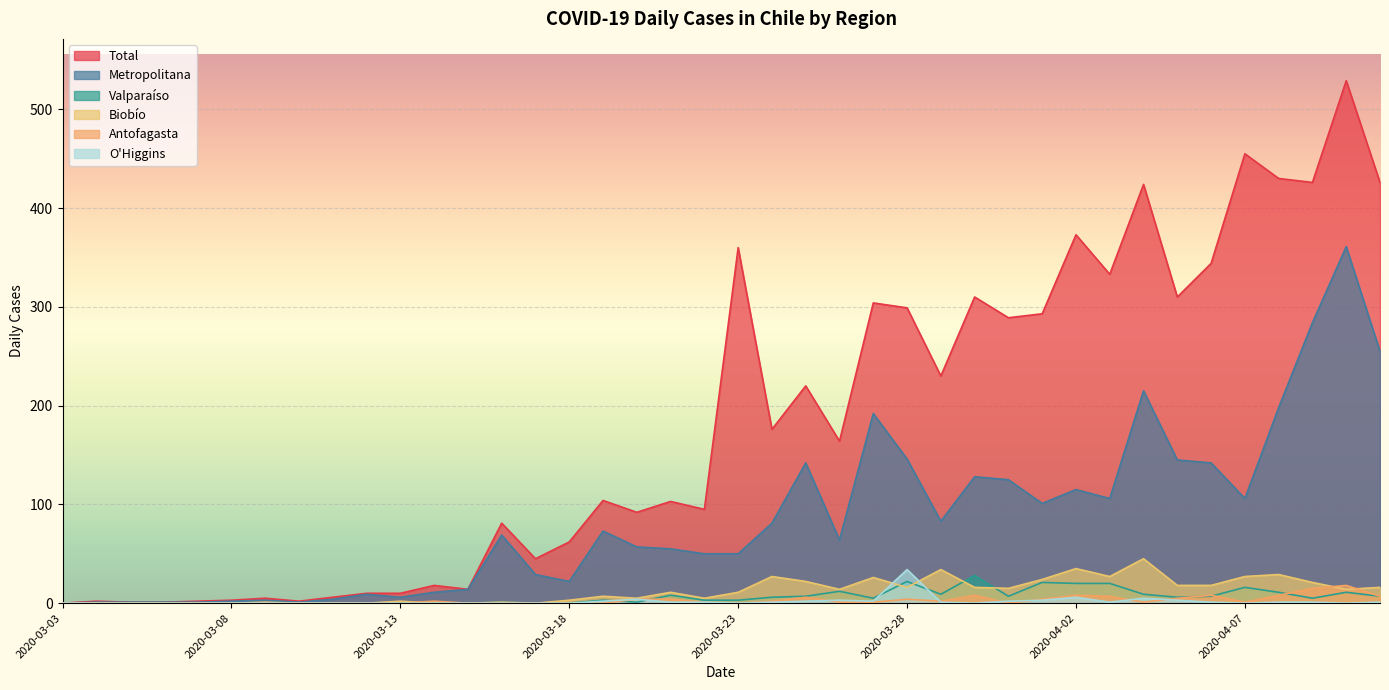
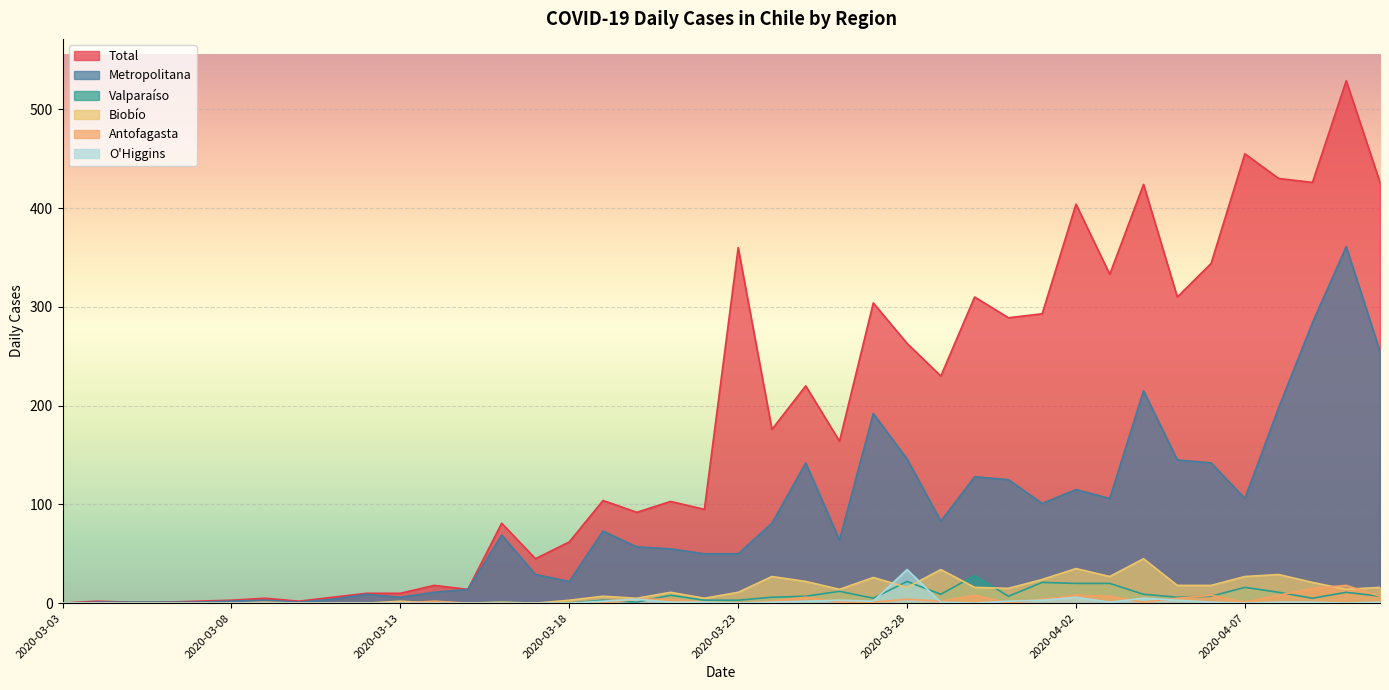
Total, 2020-03-28: 300 -> 260
Total, 2020-04-02: 370 -> 400
